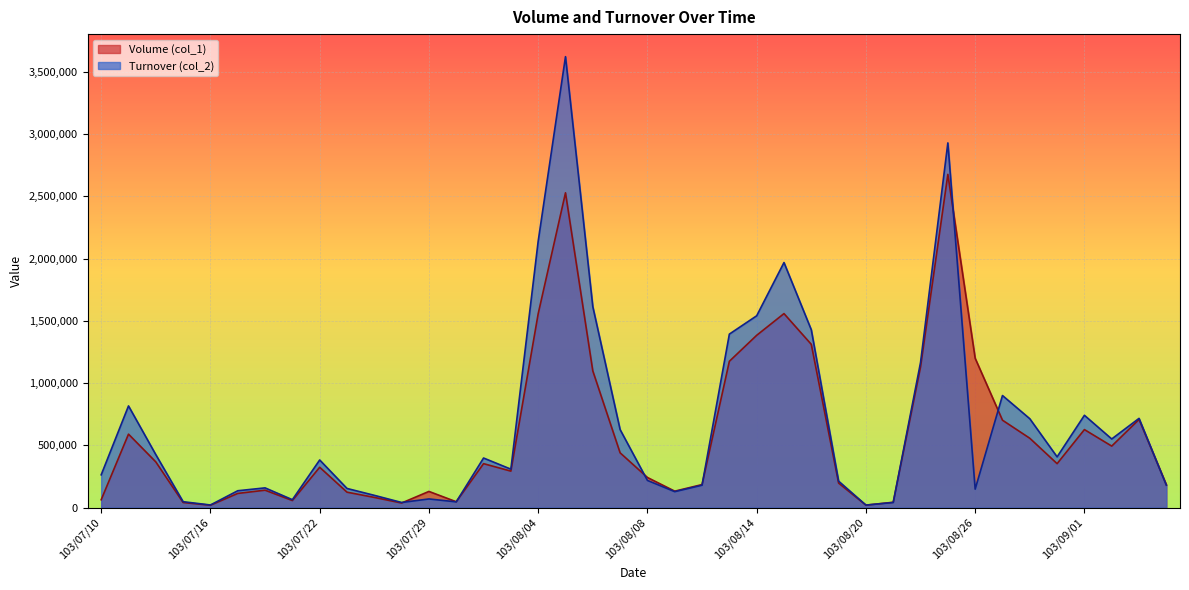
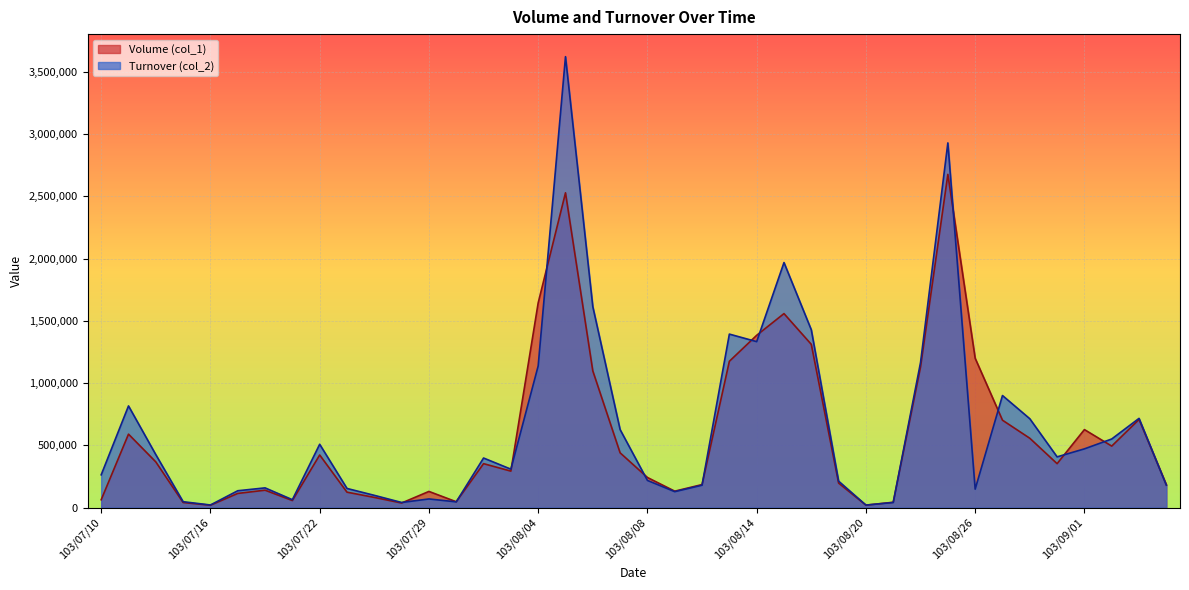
Volume (col_1), 103/07/22: 320,000 -> 420,000
Turnover (col_2), 103/07/22: 380,000 -> 510,000
Volume (col_1), 103/08/04: 1,560,000 -> 1,640,000
Turnover (col_2), 103/08/04: 2,140,000 -> 1,140,000
Turnover (col_2), 103/08/14: 1,540,000 -> 1,330,000
Turnover (col_2), 103/09/01: 740,000 -> 470,000
